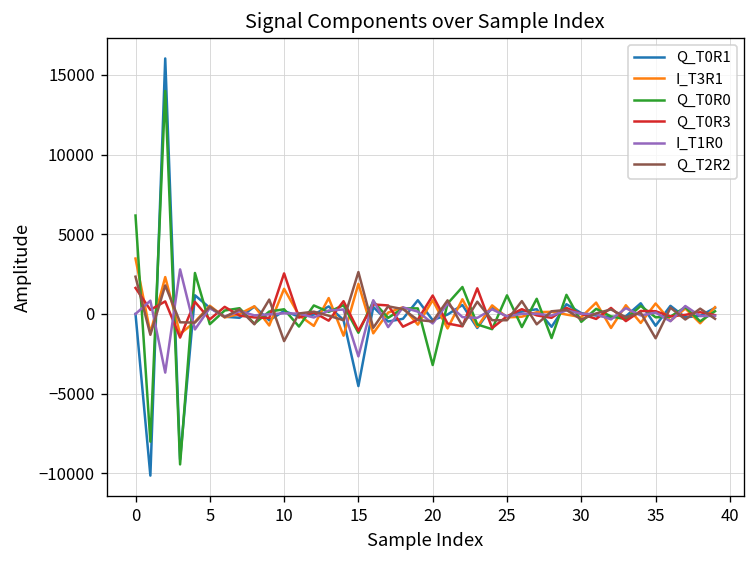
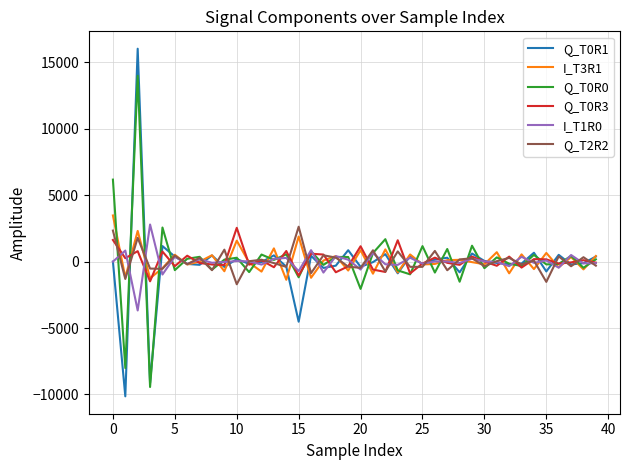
I_T1R0, 15: -2700 -> -700
Q_T0R0, 20: -3200 -> -2100
